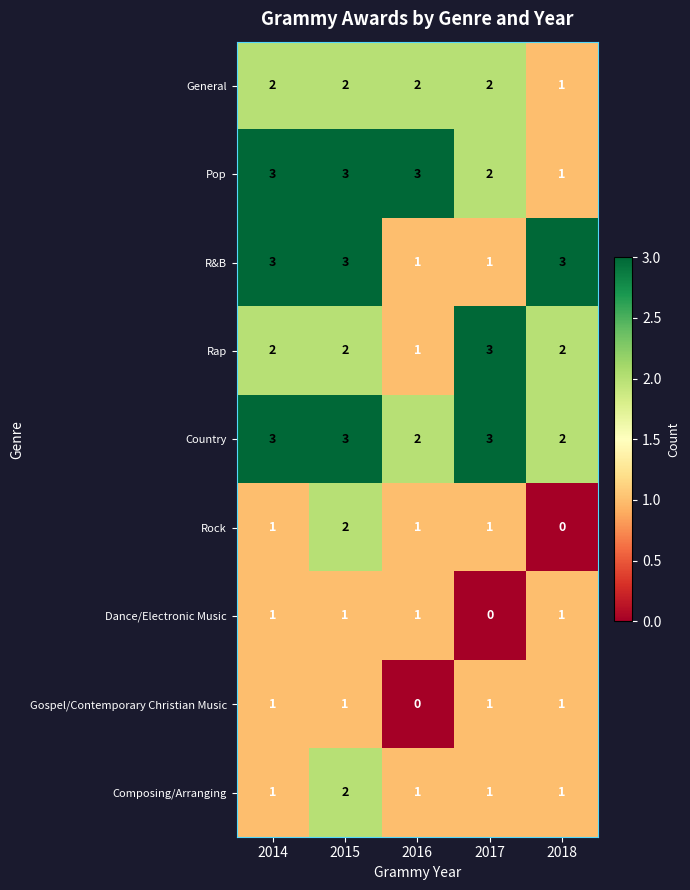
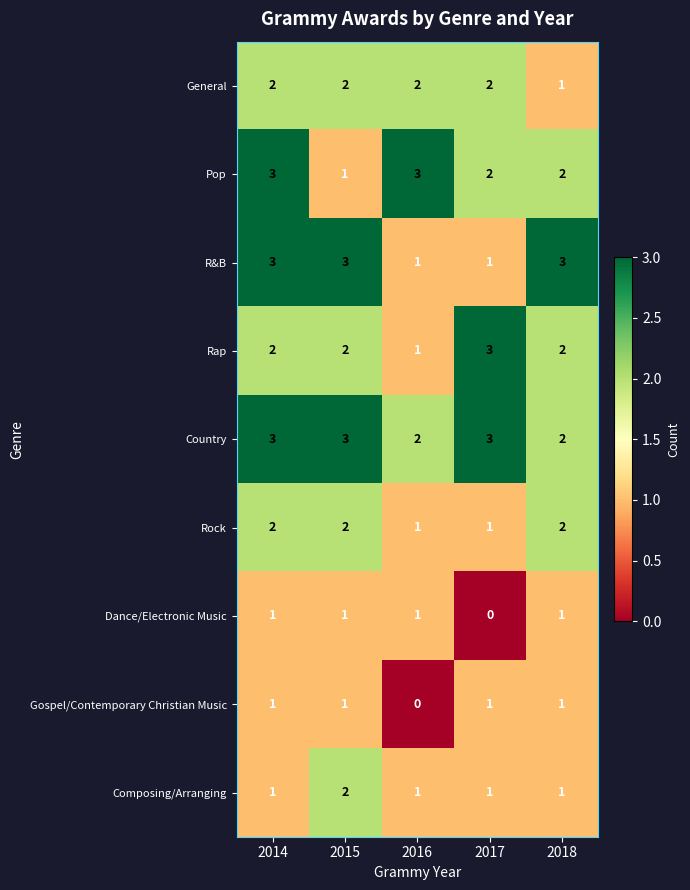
Pop, 2015: 3 -> 1
Pop, 2018: 1 -> 2
Rock, 2014: 1 -> 2
Rock, 2018: 0 -> 2
